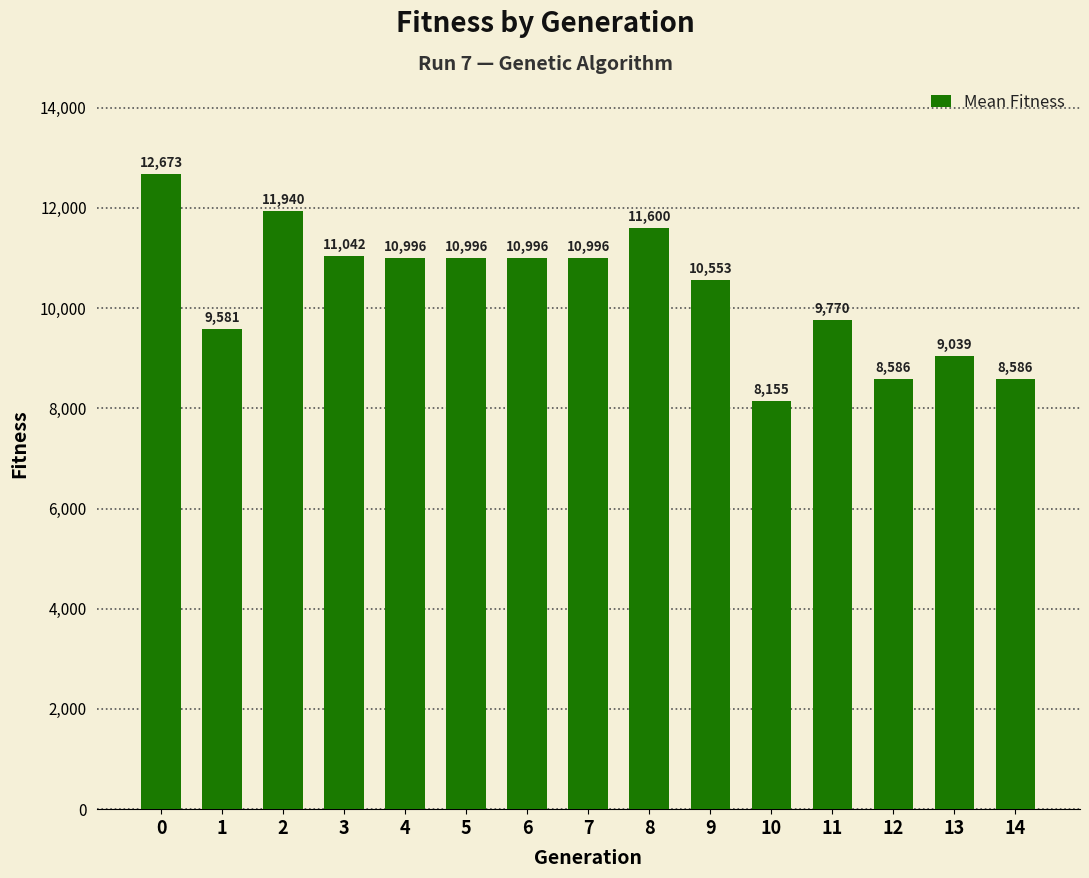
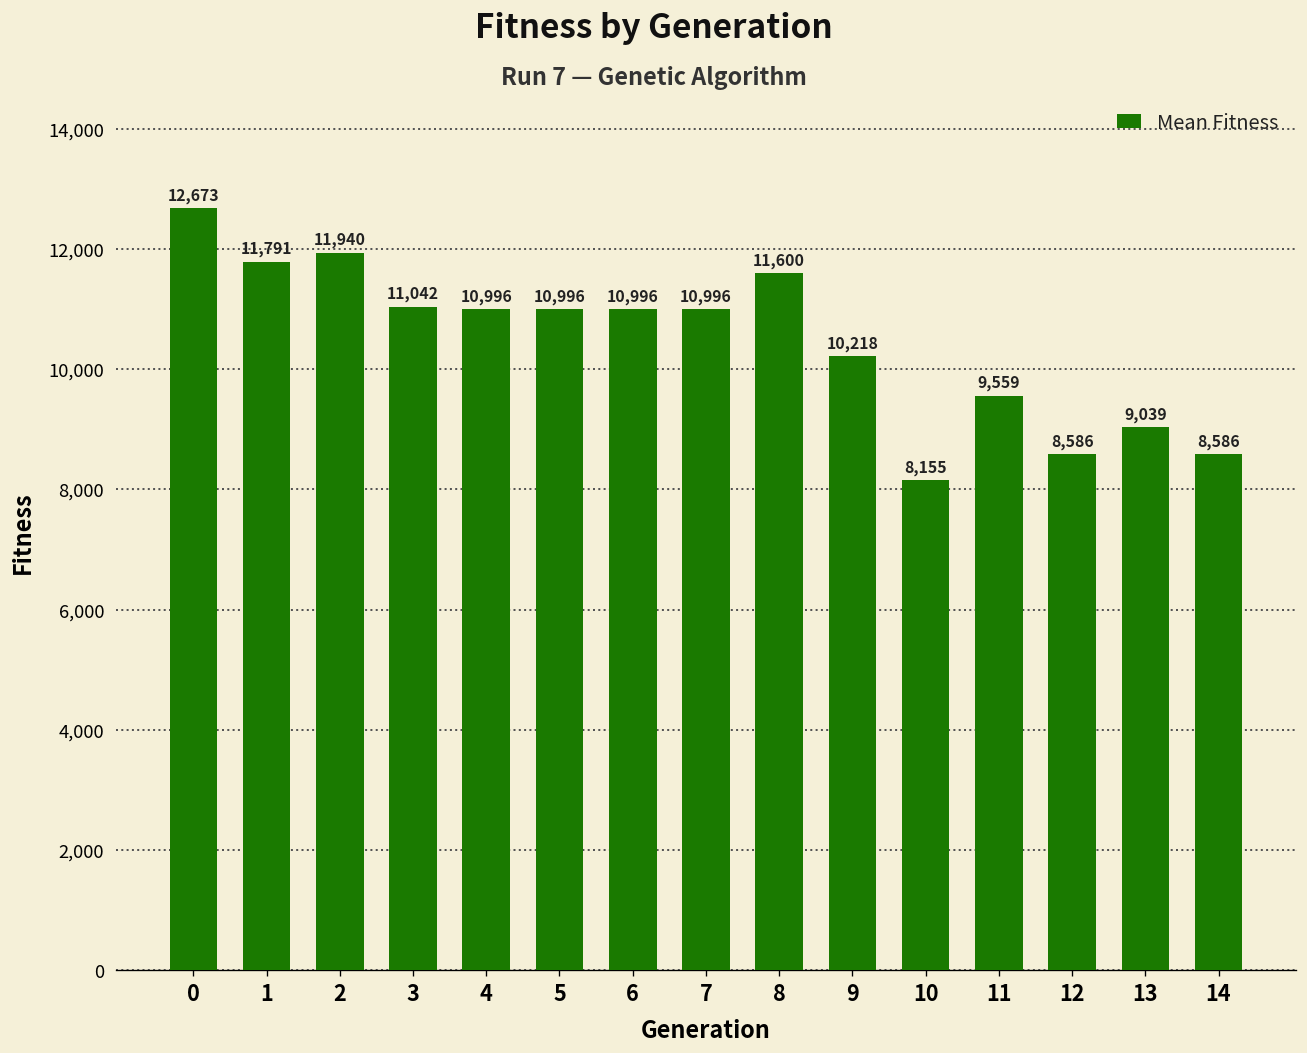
1: 9,581 -> 11,791
9: 10,553 -> 10,218
11: 9,770 -> 9,559
